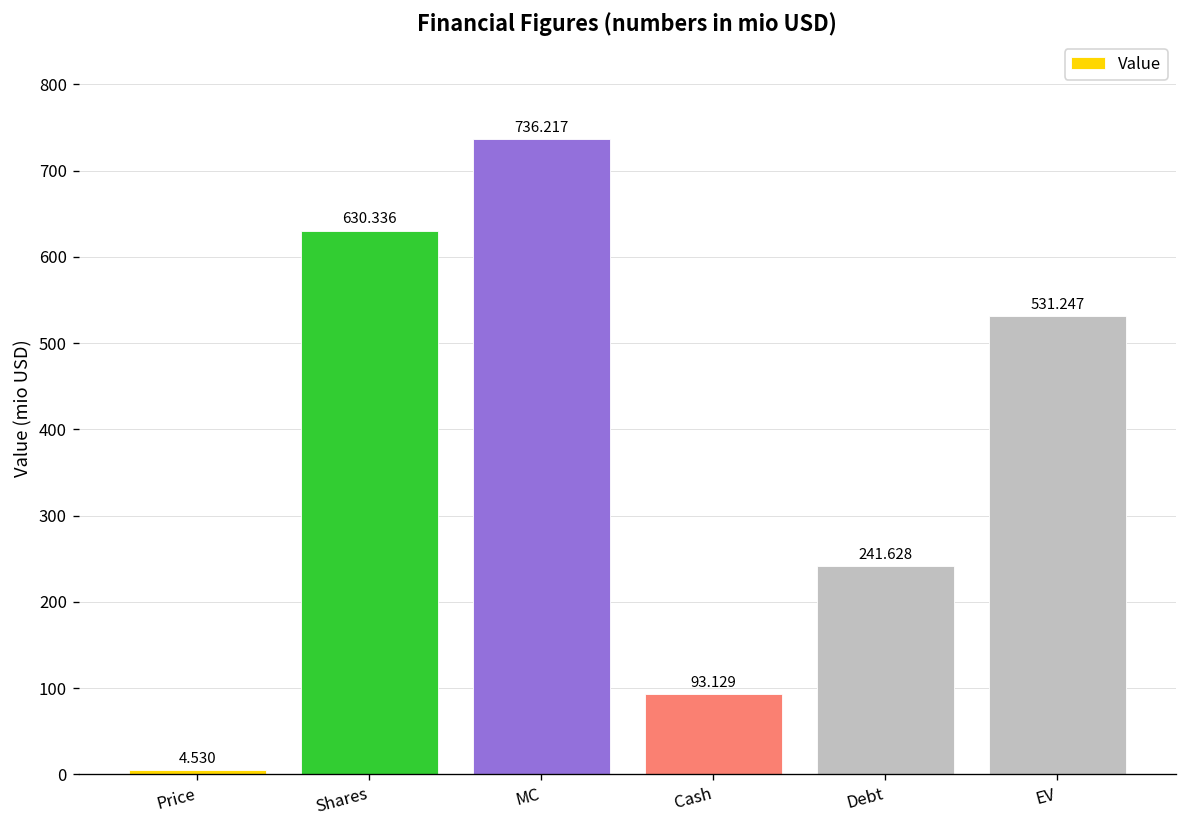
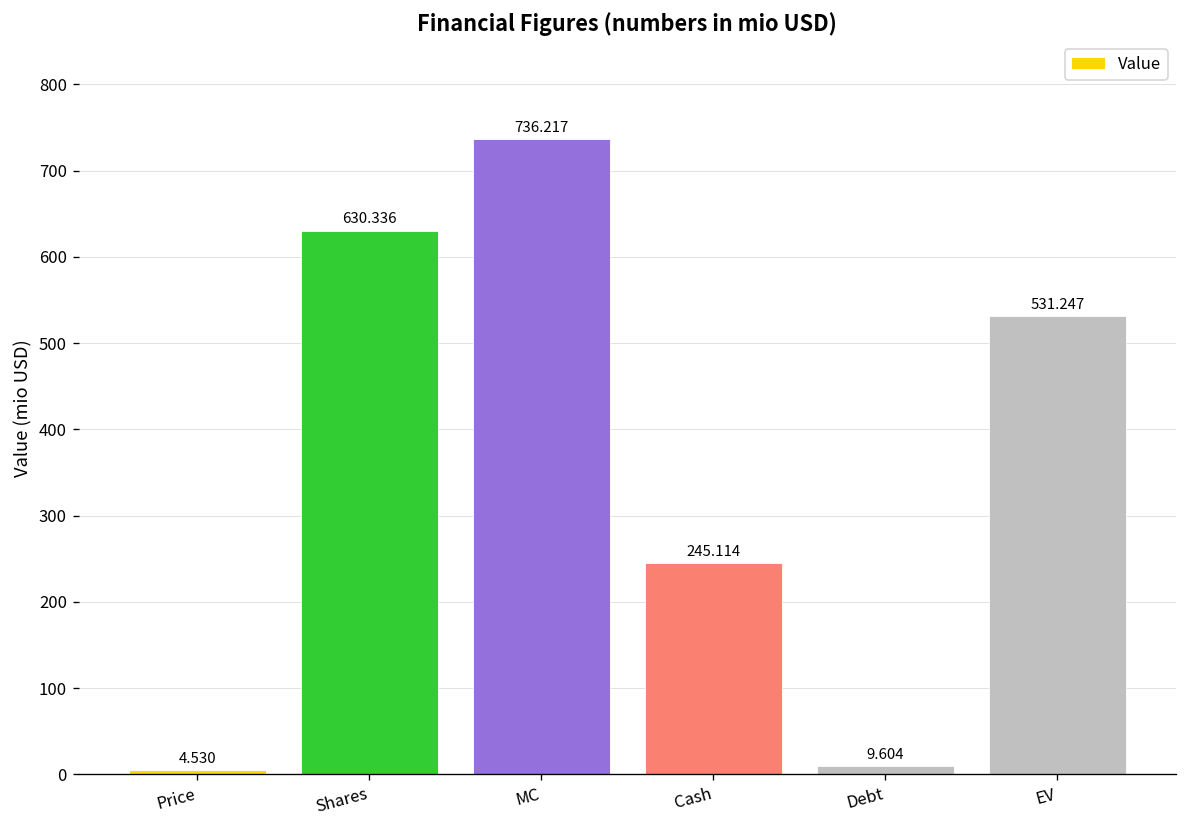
Cash: 93.129 -> 245.114
Debt: 241.628 -> 9.604
